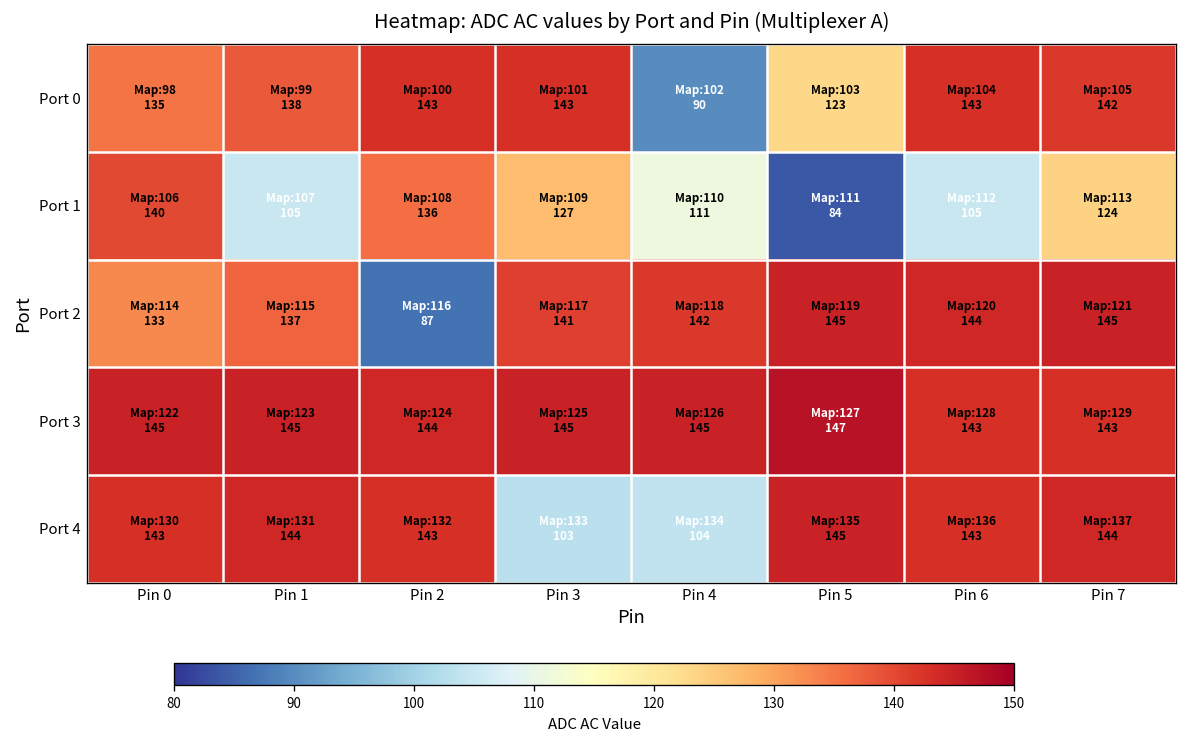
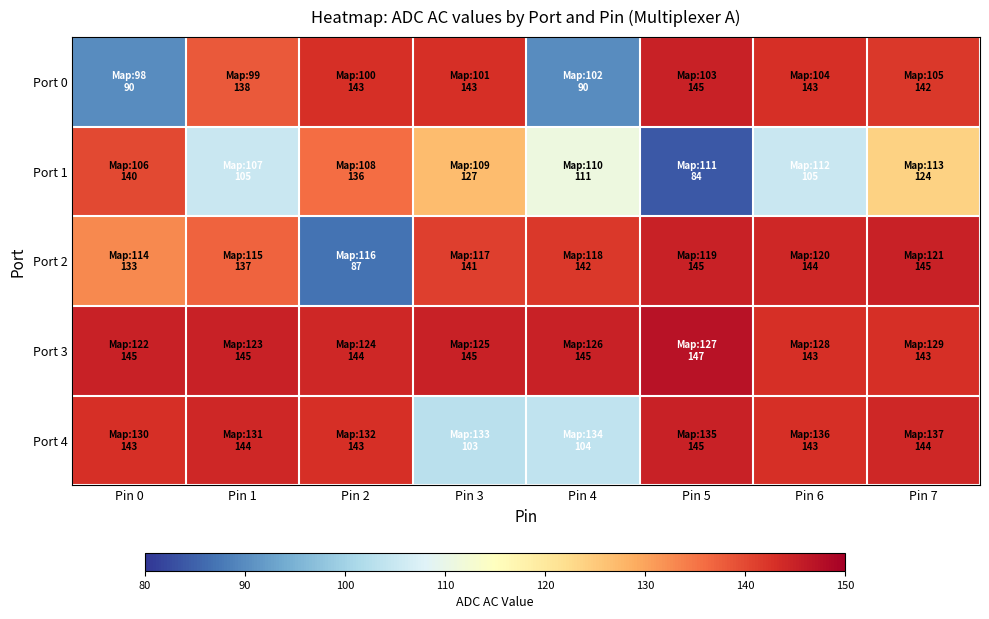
Port 0, Pin 0: 135 -> 90
Port 0, Pin 5: 123 -> 145
